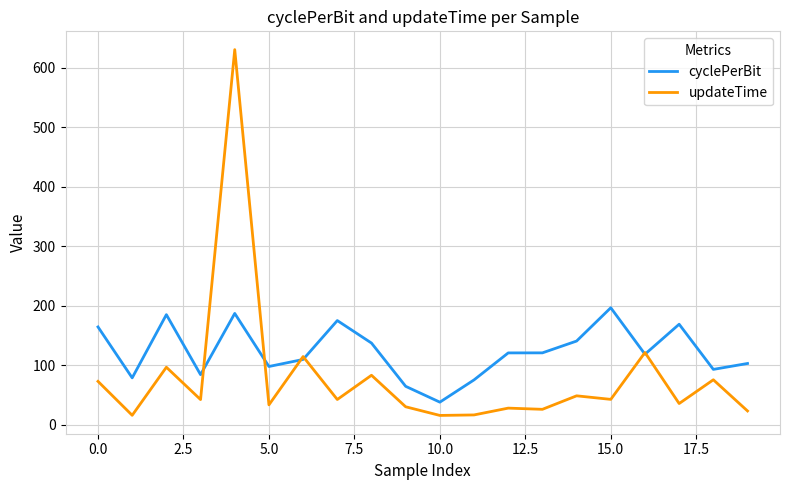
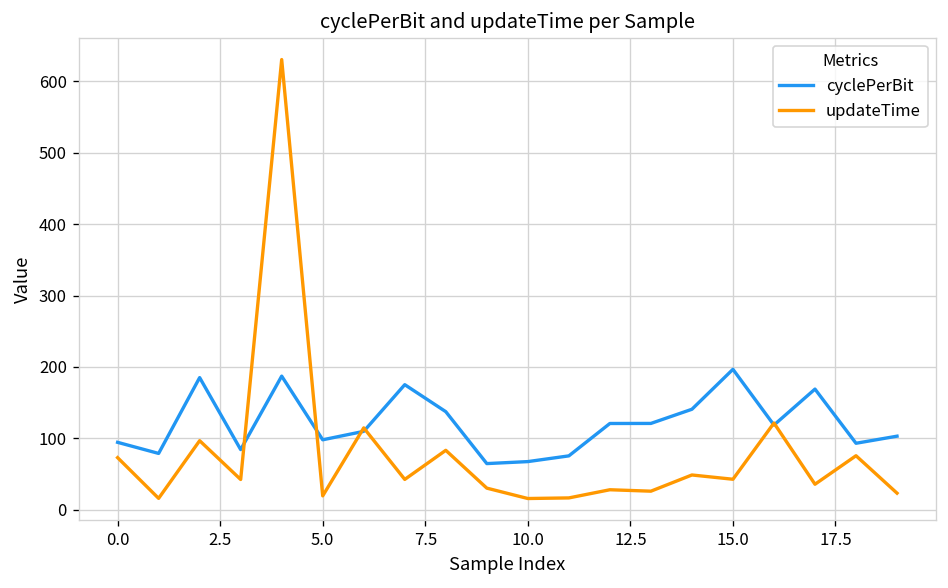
cyclePerBit, 0.0: 160 -> 90
updateTime, 5.0: 30 -> 20
cyclePerBit, 10.0: 40 -> 70
